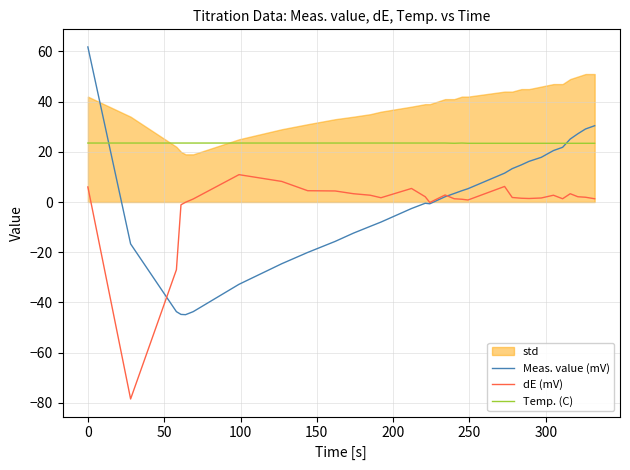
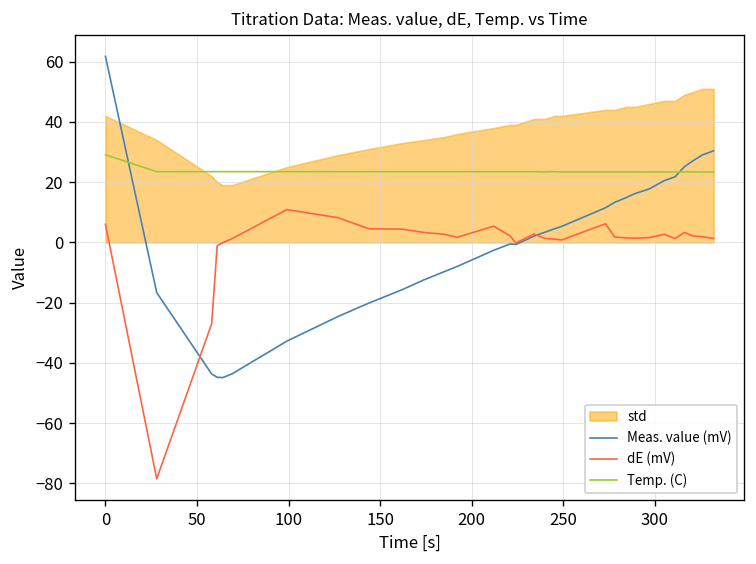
Temp. (C), 0: 24 -> 29
